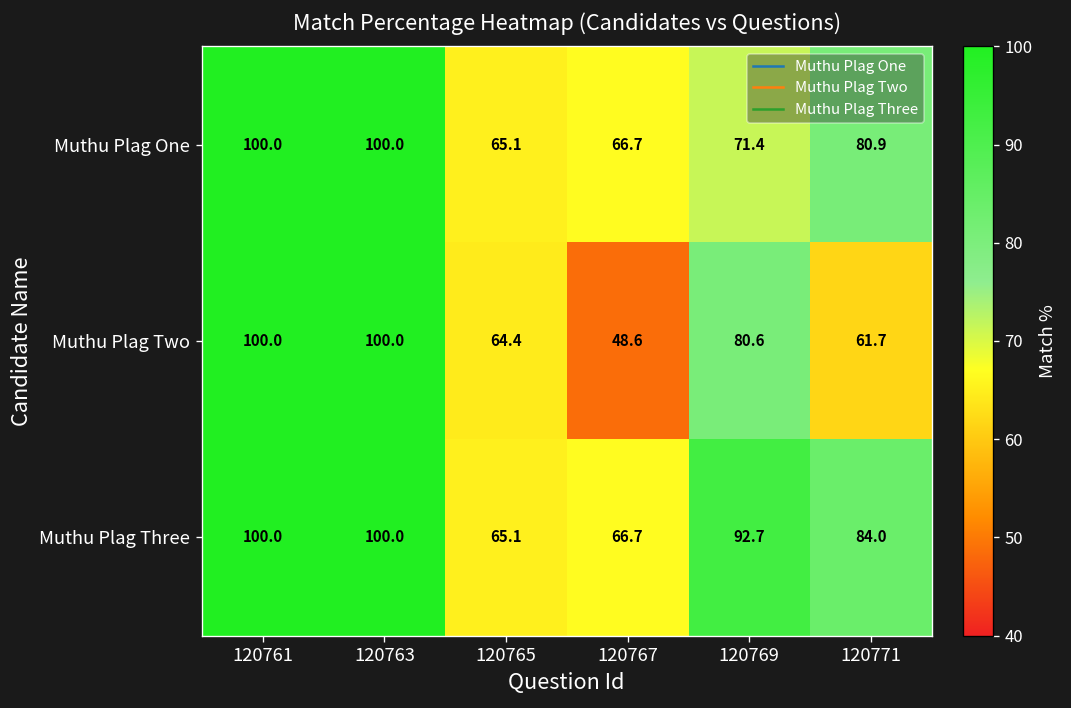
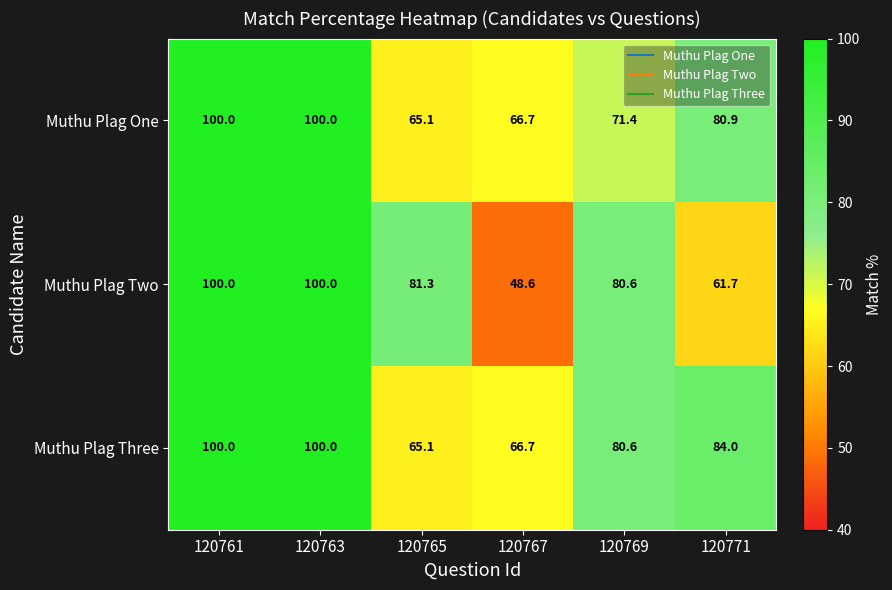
Muthu Plag Two, 120765: 64.4 -> 81.3
Muthu Plag Three, 120769: 92.7 -> 80.6
